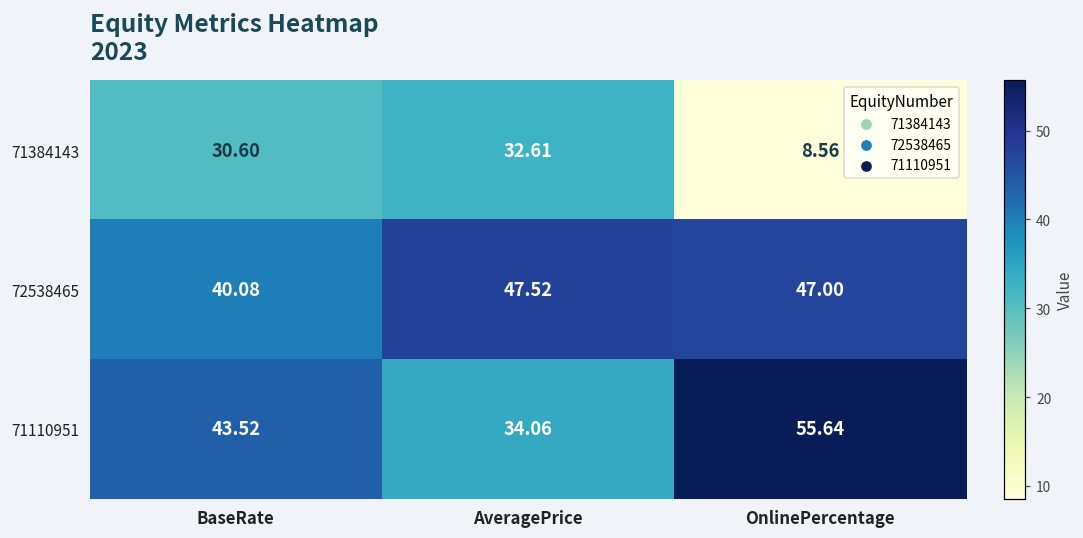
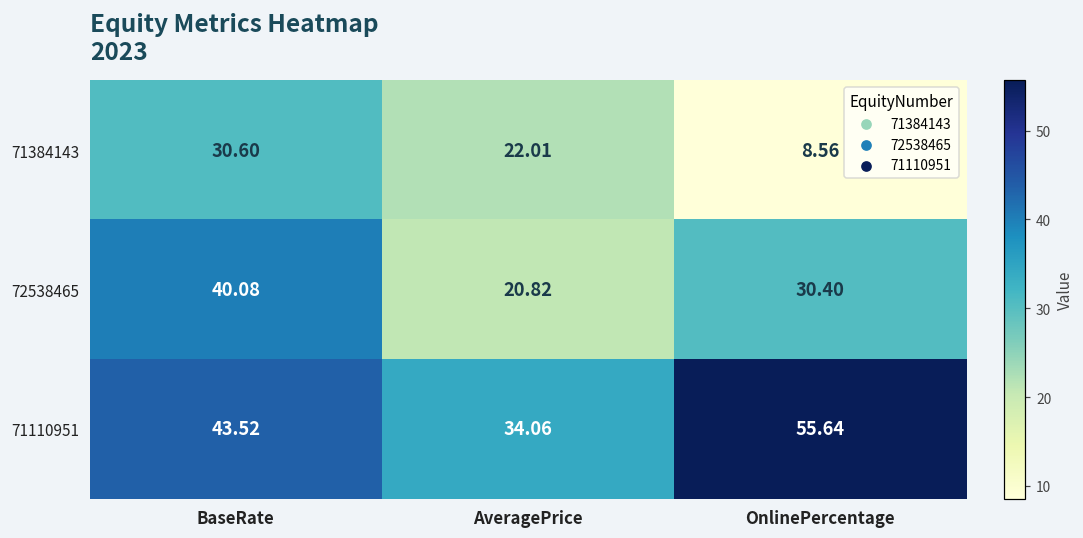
71384143, AveragePrice: 32.61 -> 22.01
72538465, AveragePrice: 47.52 -> 20.82
72538465, OnlinePercentage: 47.00 -> 30.40
